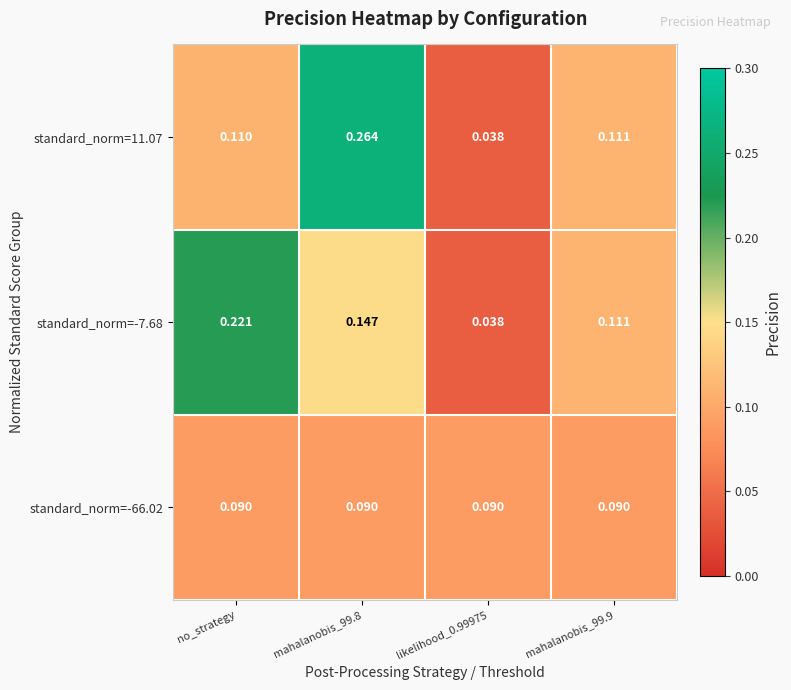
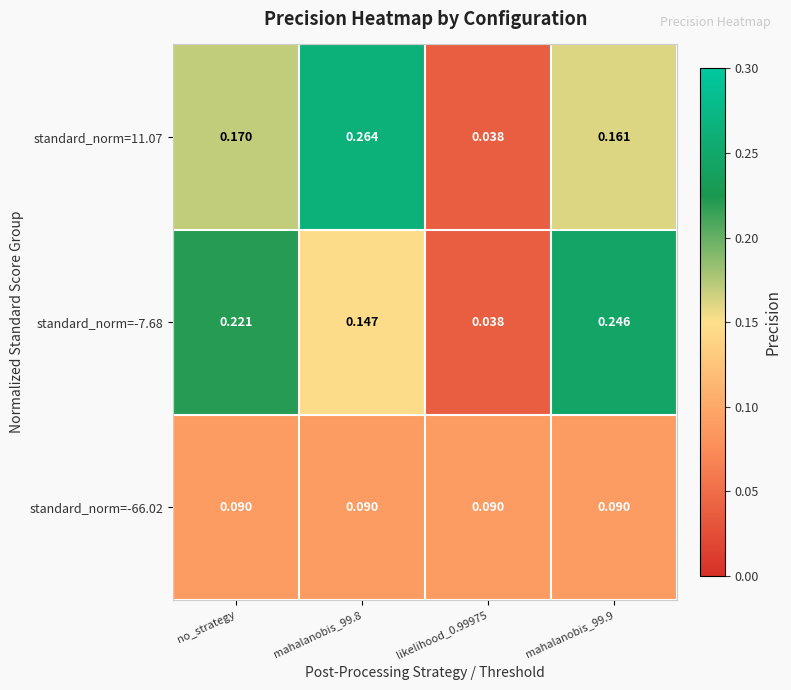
standard_norm=11.07, no_strategy: 0.110 -> 0.170
standard_norm=11.07, mahalanobis_99.9: 0.111 -> 0.161
standard_norm=-7.68, mahalanobis_99.9: 0.111 -> 0.246
